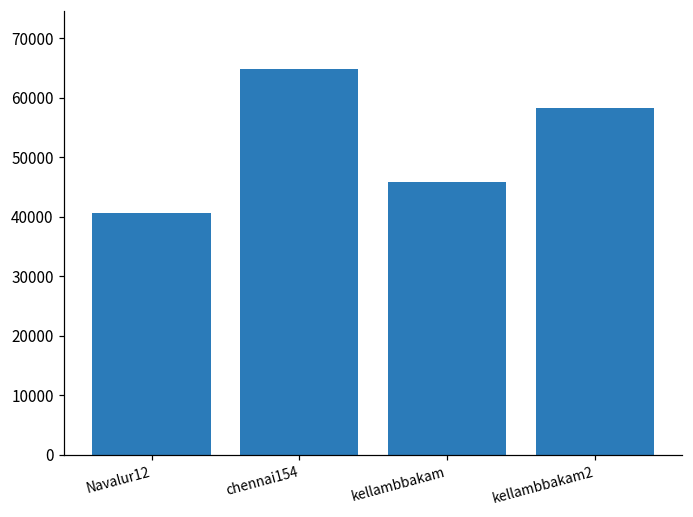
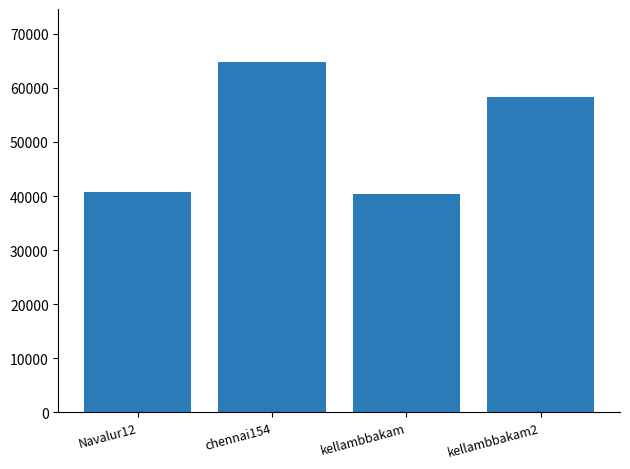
kellambbakam: 46000 -> 40000
